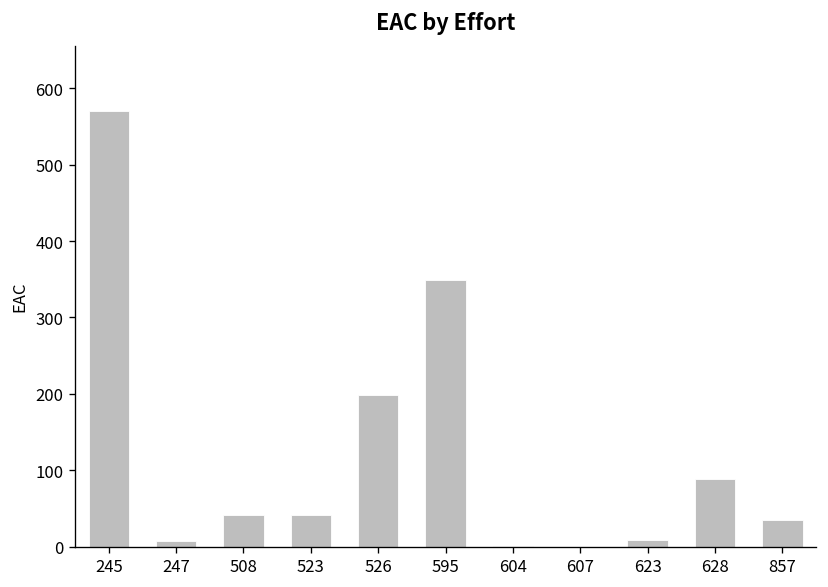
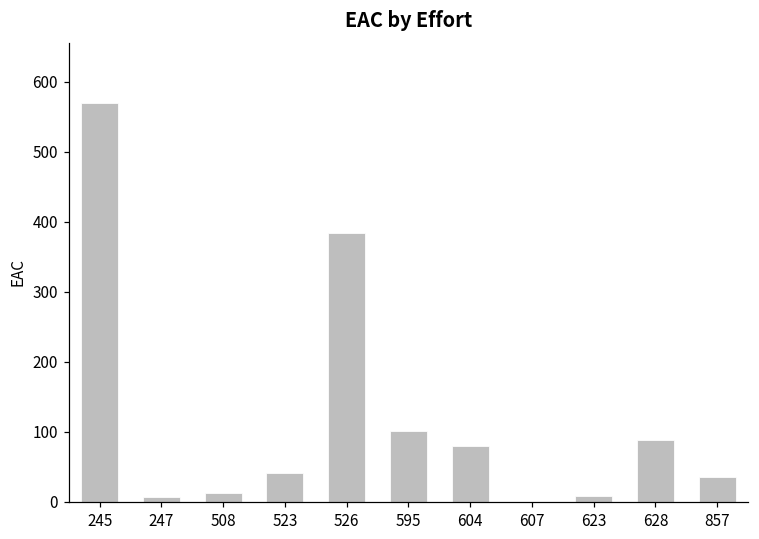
508: 40 -> 10
526: 200 -> 380
595: 350 -> 100
604: 0 -> 80
